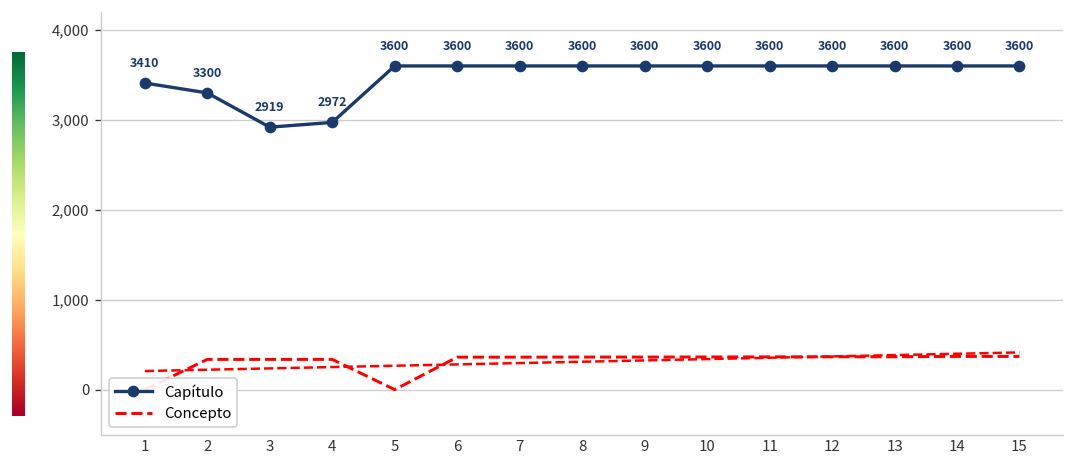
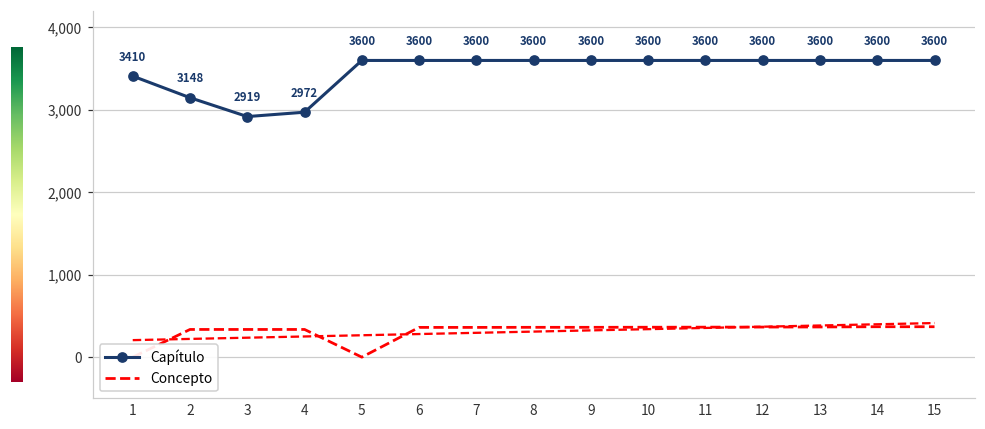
Capítulo, 2: 3300 -> 3148
